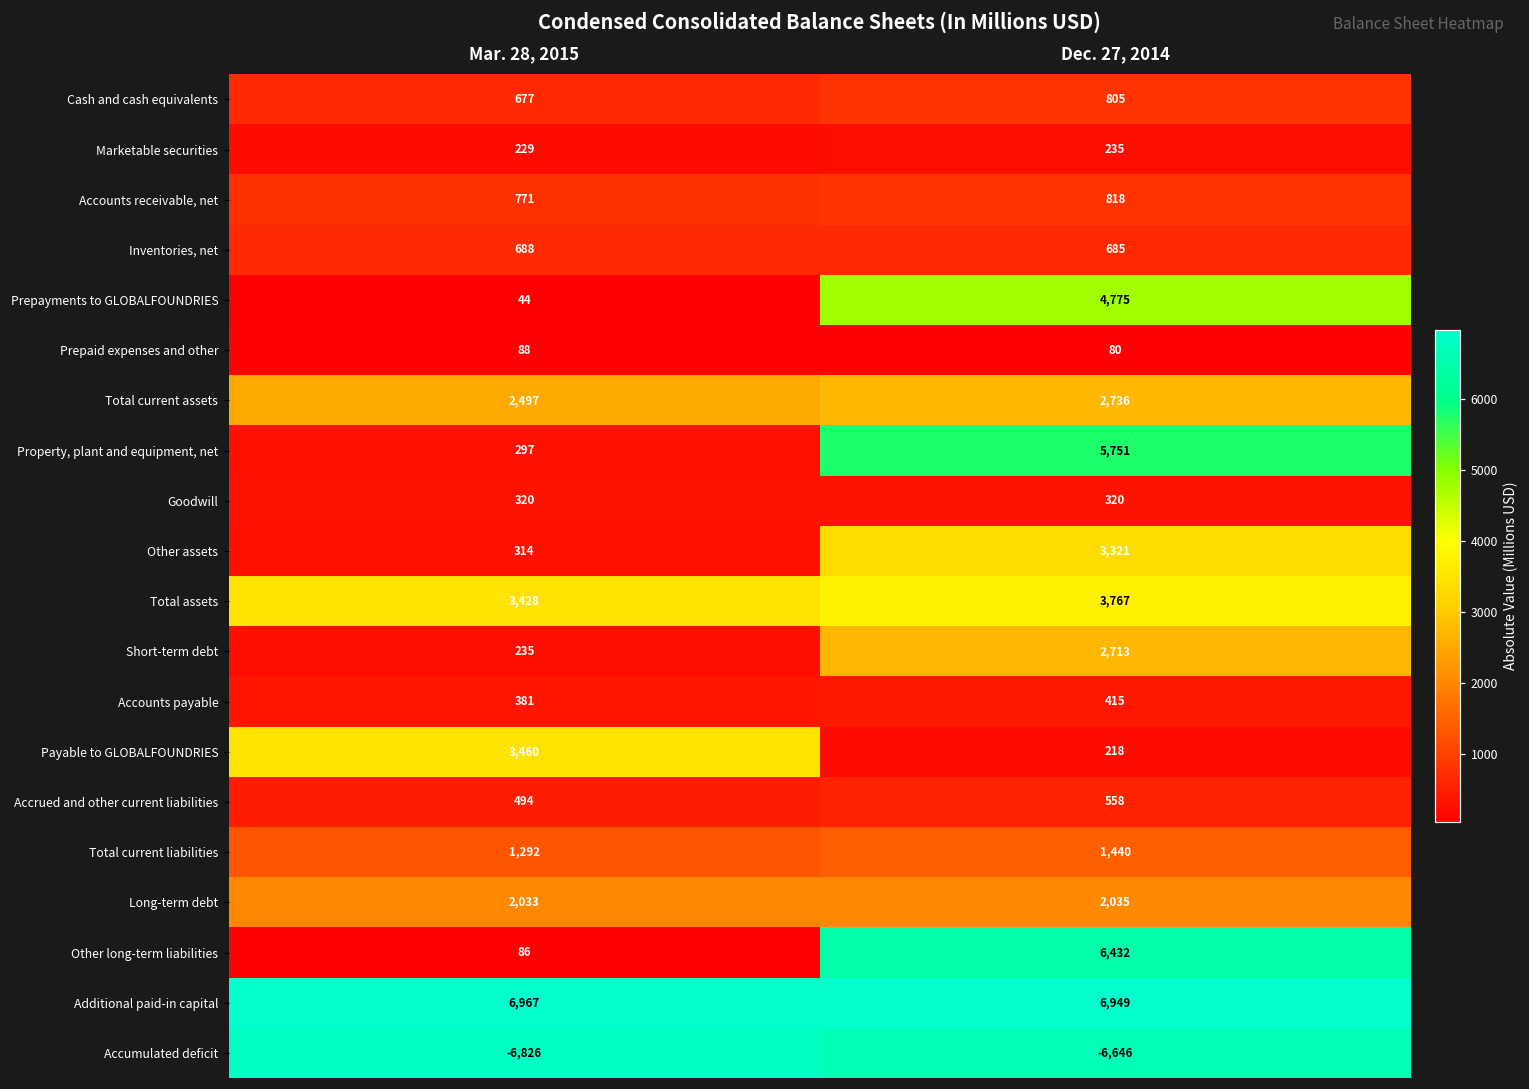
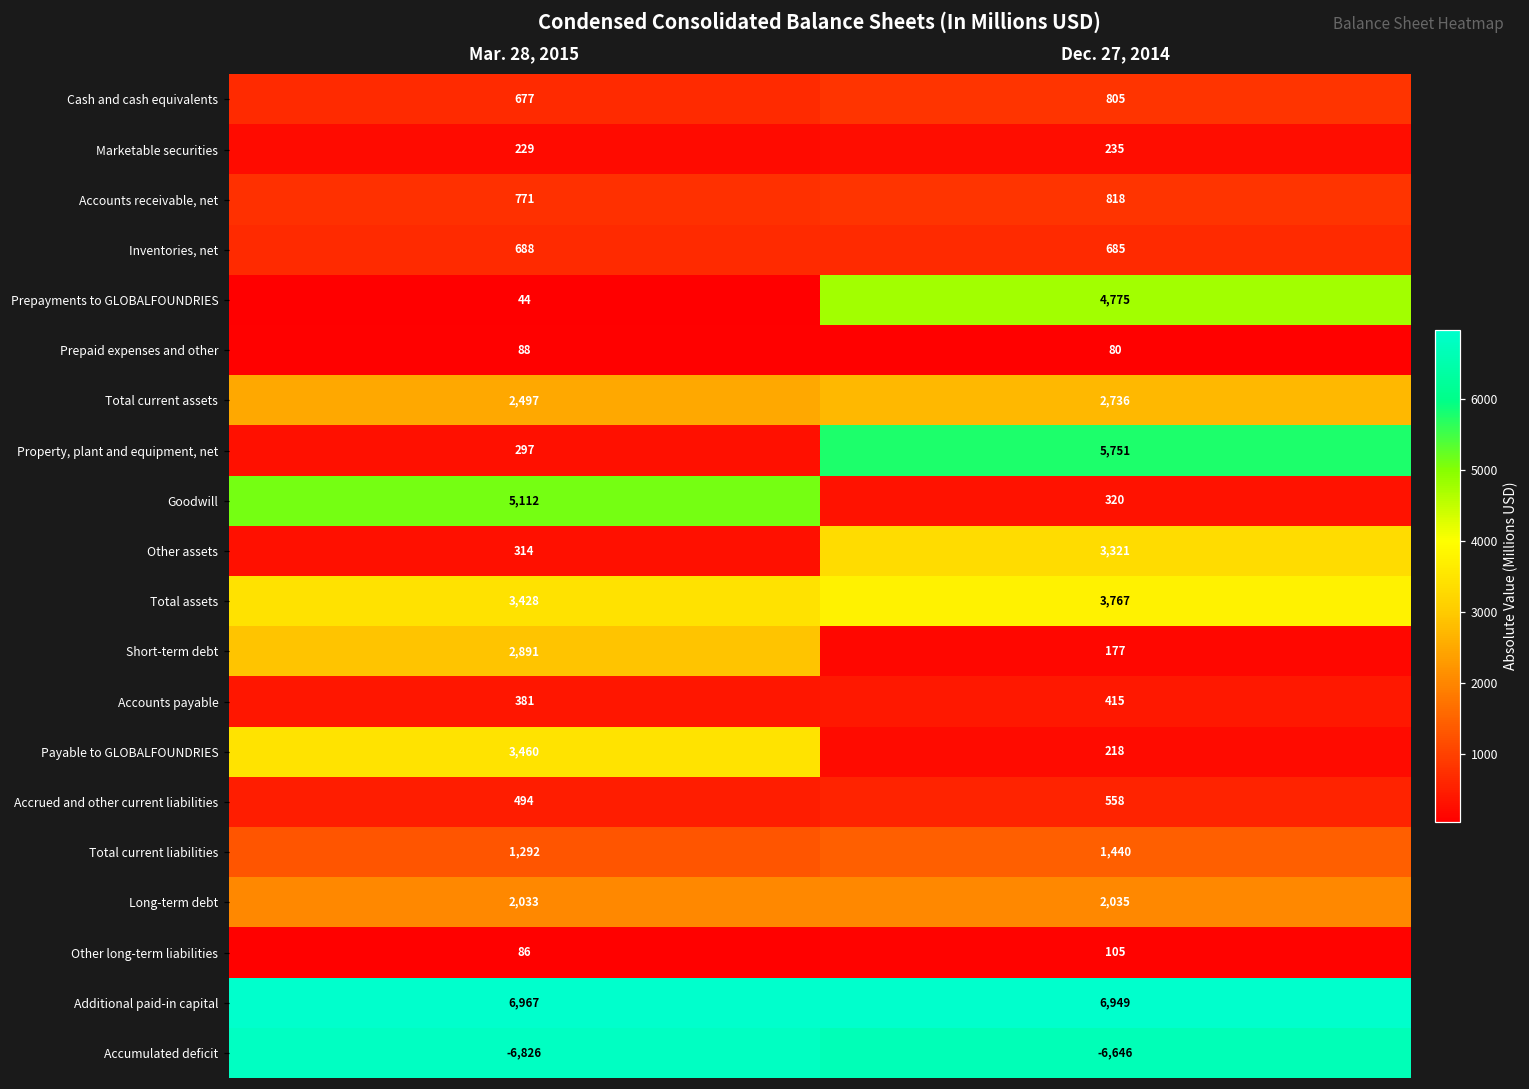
Goodwill, Mar. 28, 2015: 320 -> 5,112
Short-term debt, Mar. 28, 2015: 235 -> 2,891
Short-term debt, Dec. 27, 2014: 2,713 -> 177
Other long-term liabilities, Dec. 27, 2014: 6,432 -> 105
